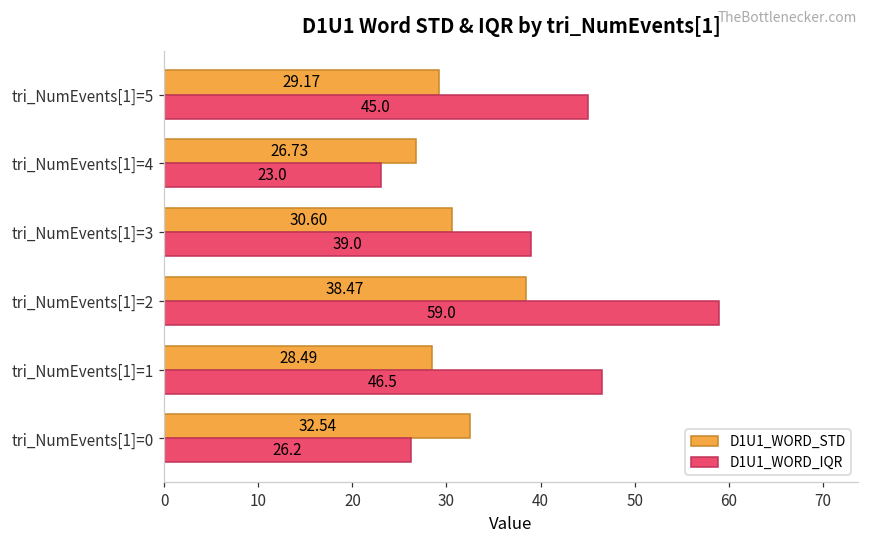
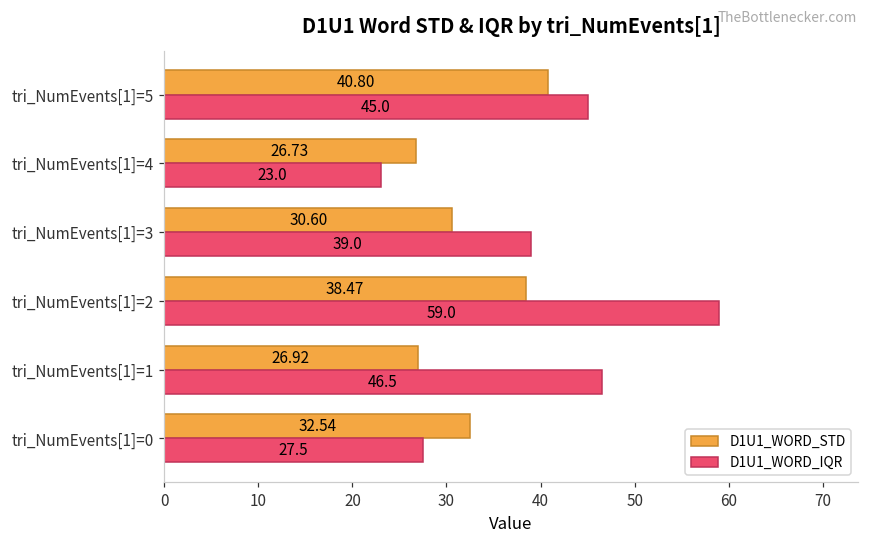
D1U1_WORD_STD, tri_NumEvents[1]=5: 29.17 -> 40.80
D1U1_WORD_STD, tri_NumEvents[1]=1: 28.49 -> 26.92
D1U1_WORD_IQR, tri_NumEvents[1]=0: 26.2 -> 27.5
